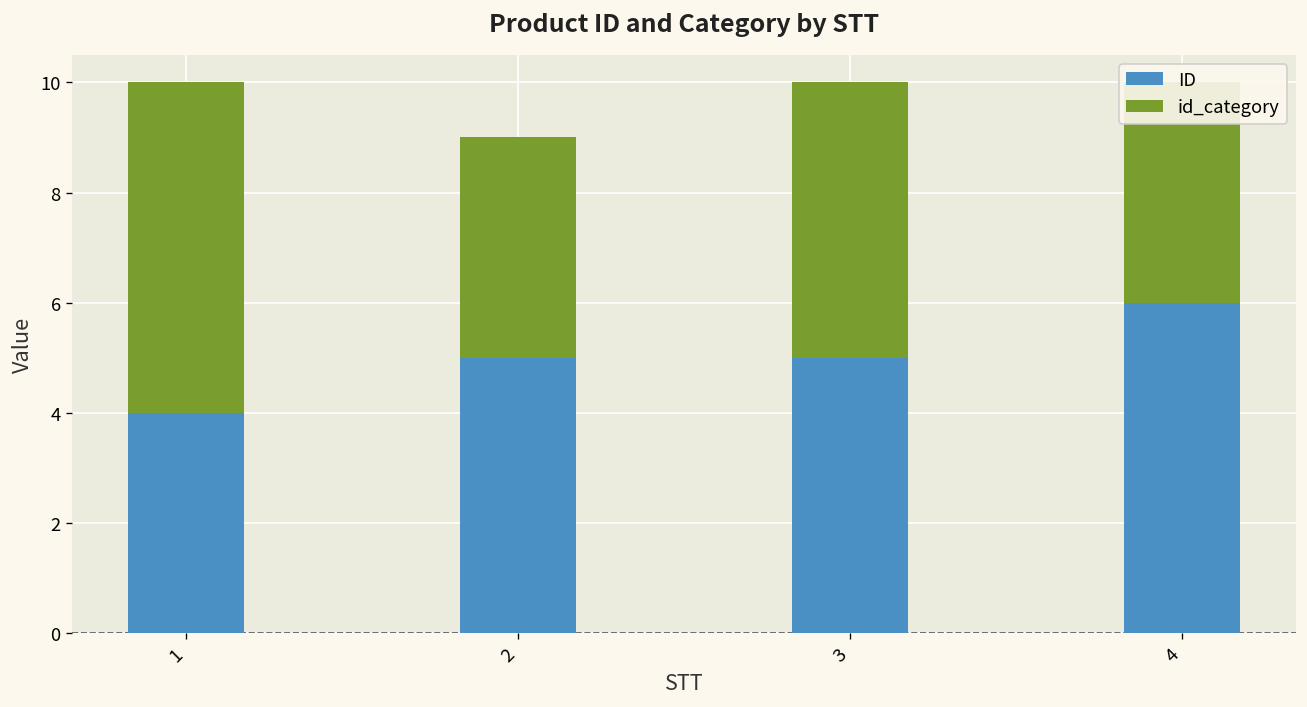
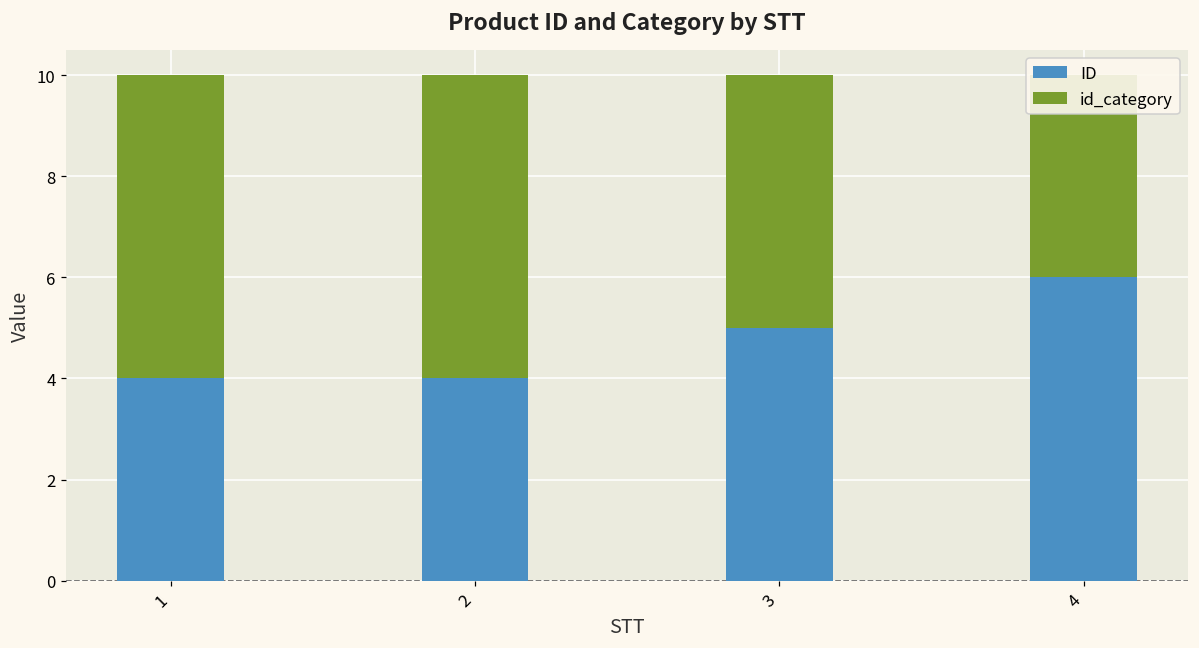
ID, 2: 5 -> 4
id_category, 2: 4 -> 6
